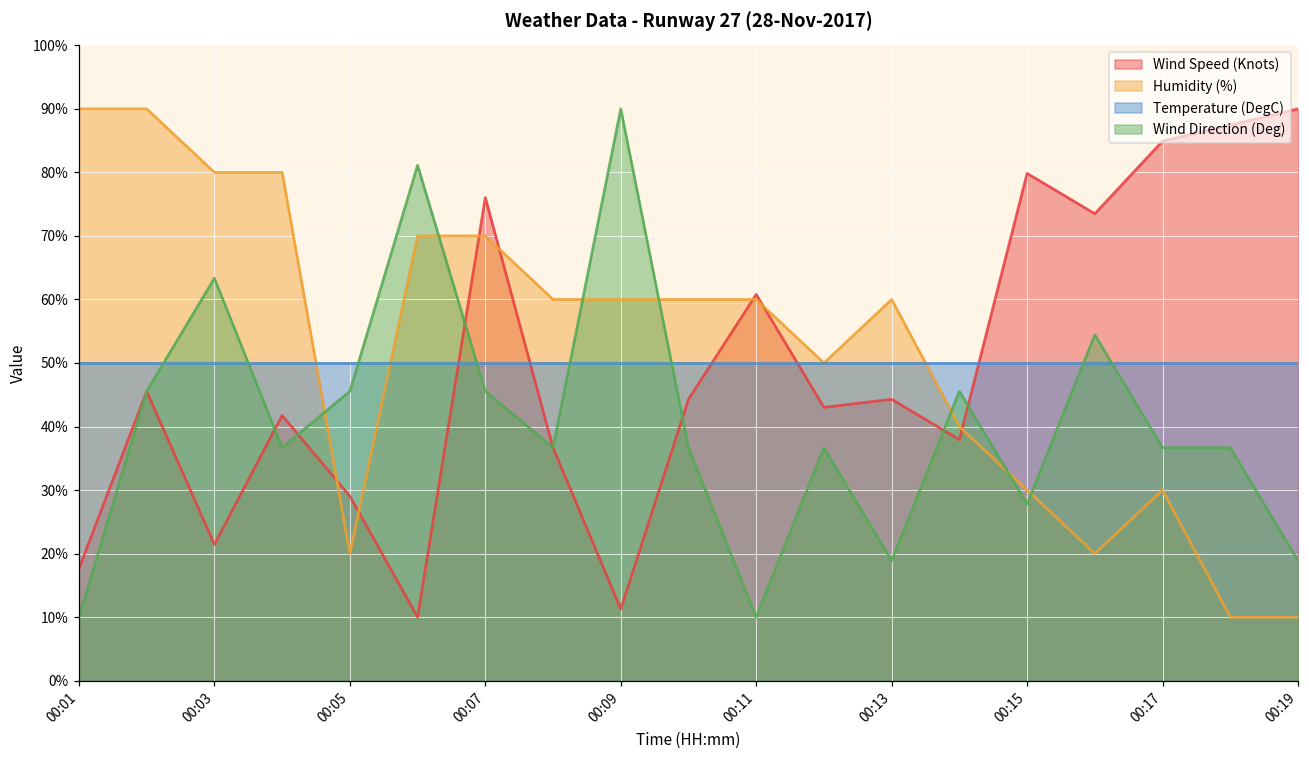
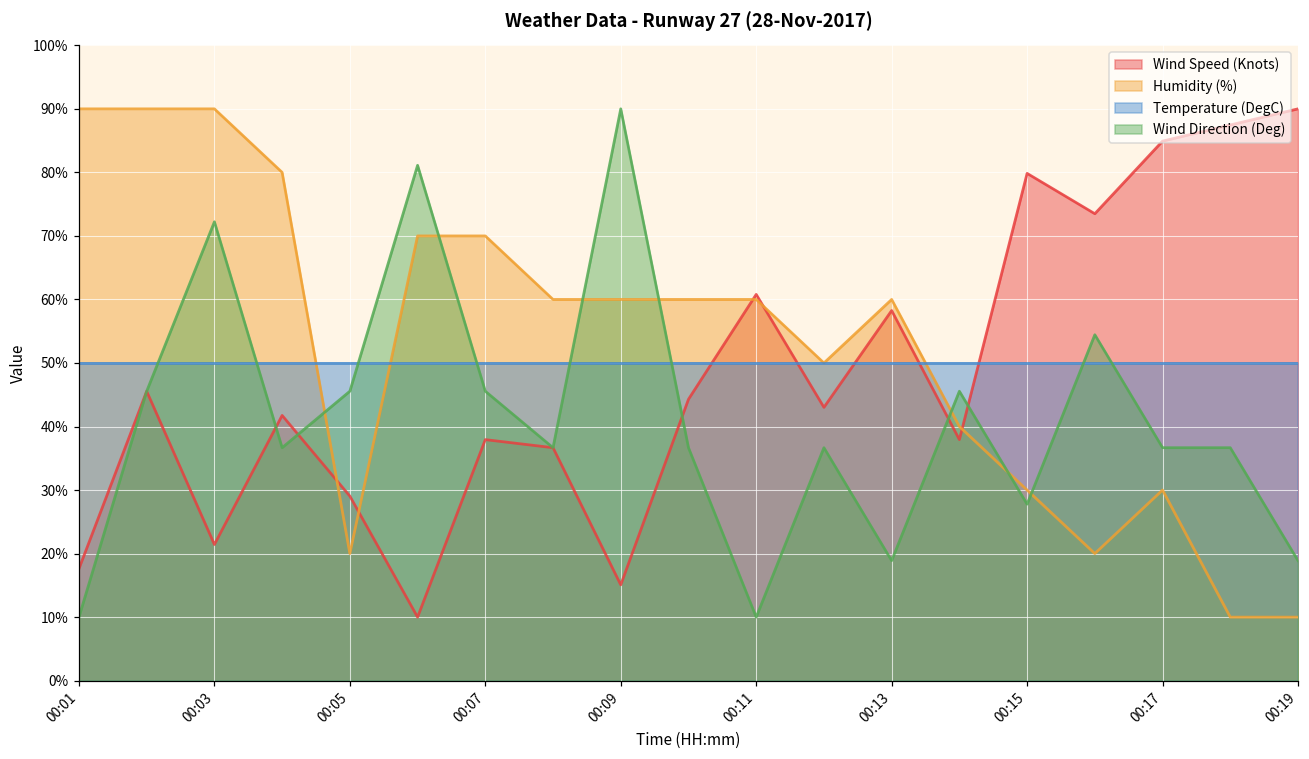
Humidity (%), 00:03: 80% -> 90%
Wind Direction (Deg), 00:03: 63% -> 72%
Wind Speed (Knots), 00:07: 76% -> 38%
Wind Speed (Knots), 00:09: 11% -> 15%
Wind Speed (Knots), 00:13: 44% -> 58%
